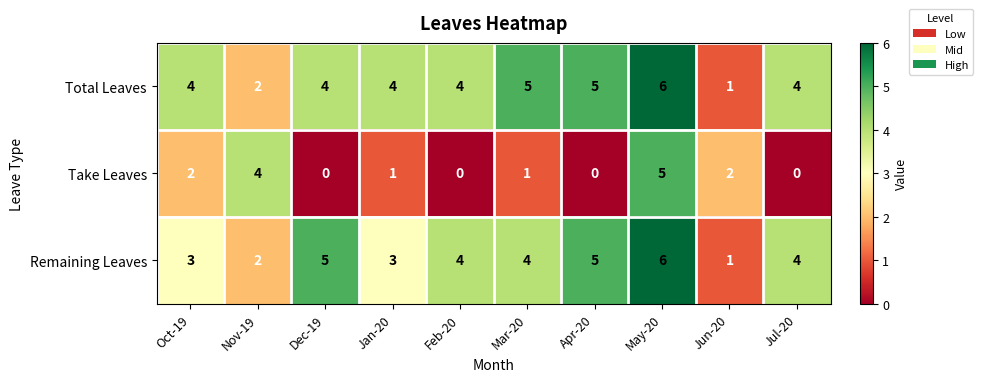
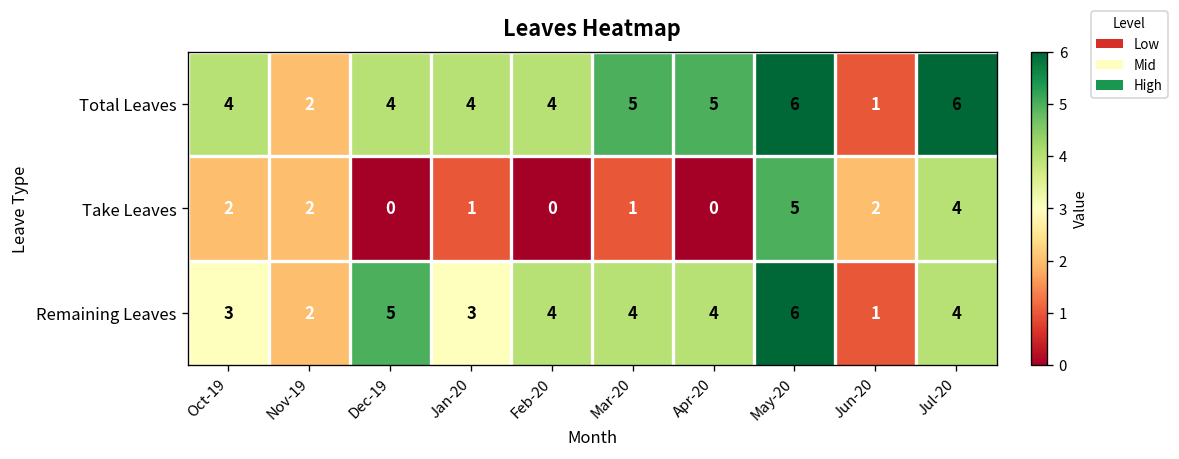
Total Leaves, Jul-20: 4 -> 6
Take Leaves, Nov-19: 4 -> 2
Take Leaves, Jul-20: 0 -> 4
Remaining Leaves, Apr-20: 5 -> 4
